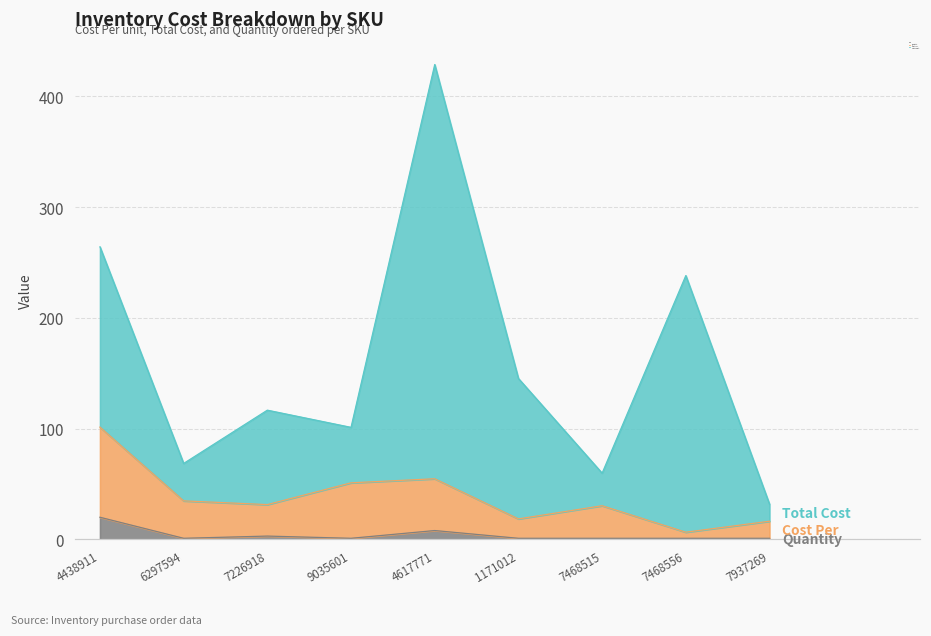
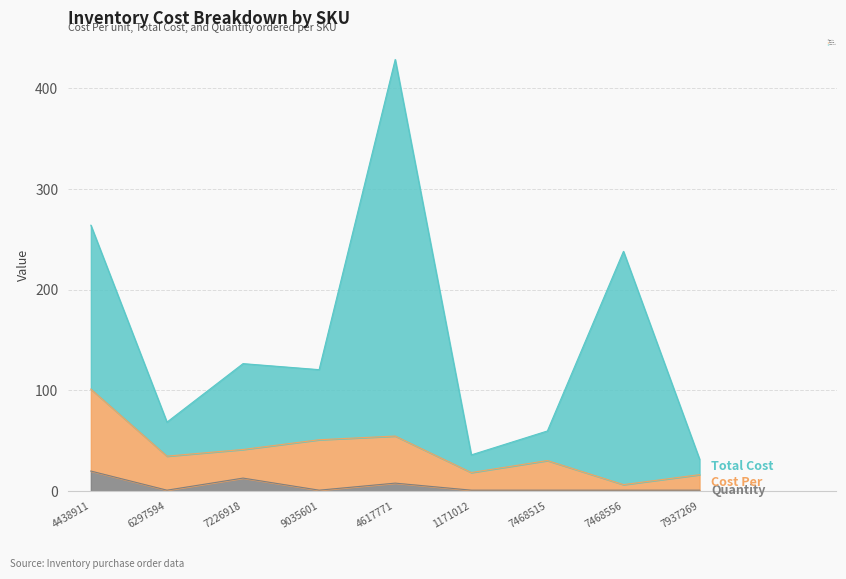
Quantity, 7226918: 3 -> 13
Total Cost, 9035601: 50 -> 70
Total Cost, 1171012: 127 -> 18
